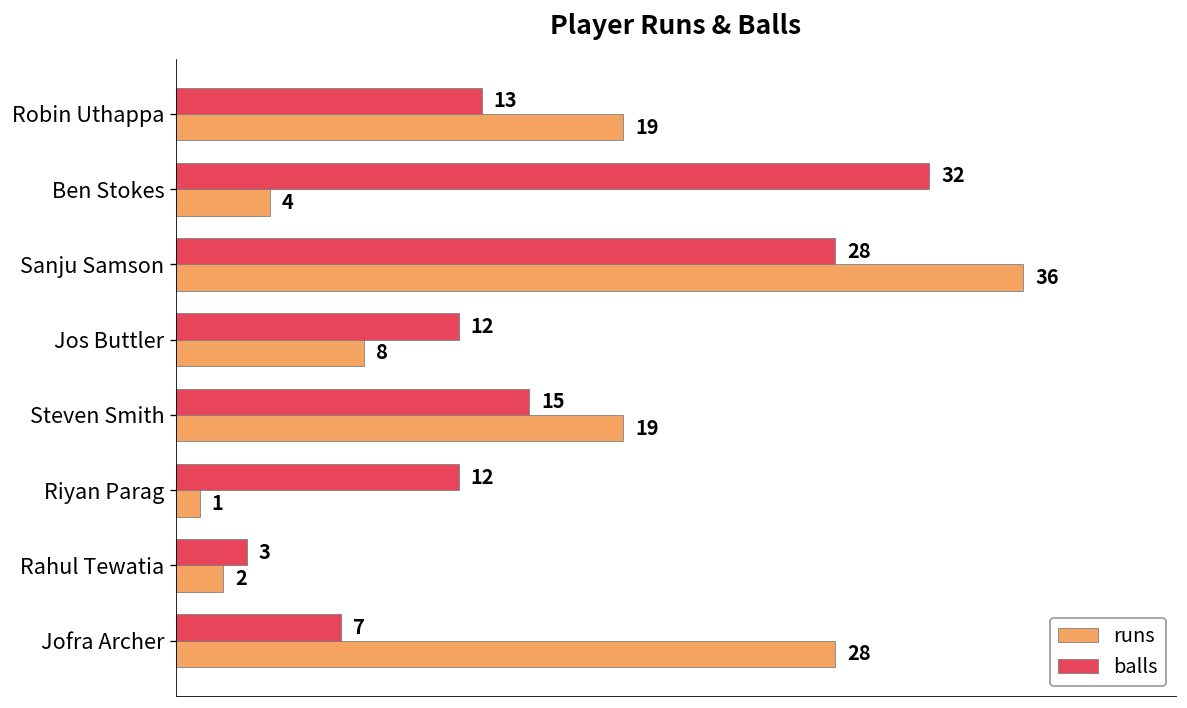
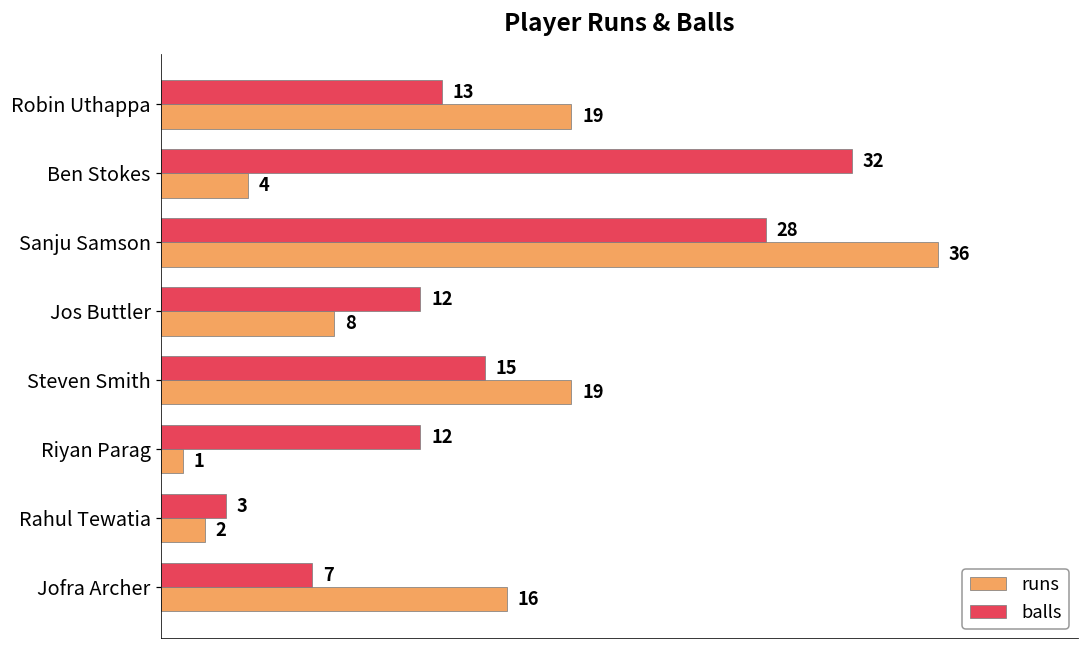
runs, Jofra Archer: 28 -> 16
